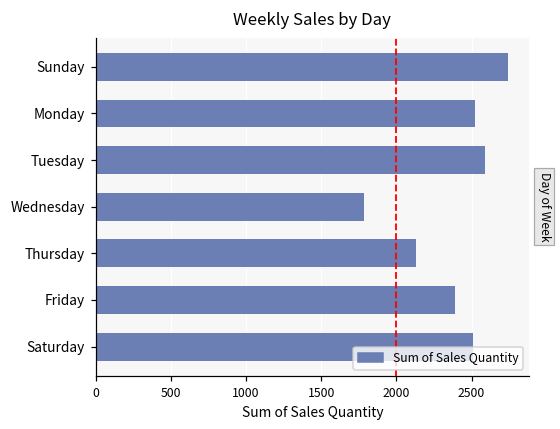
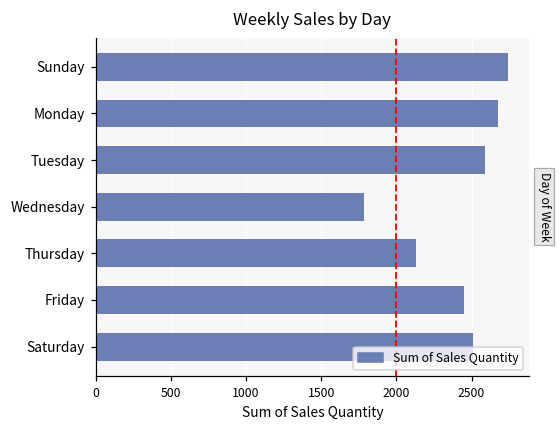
Monday: 2520 -> 2670
Friday: 2390 -> 2450
